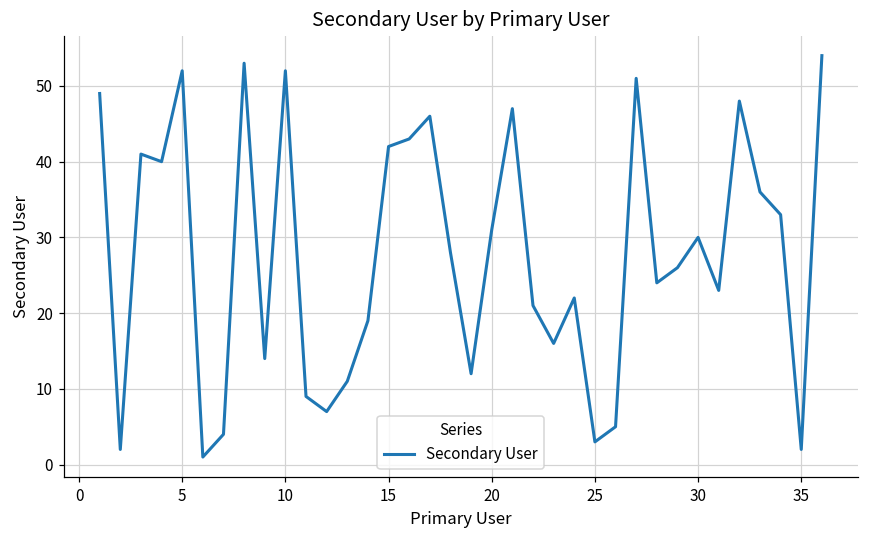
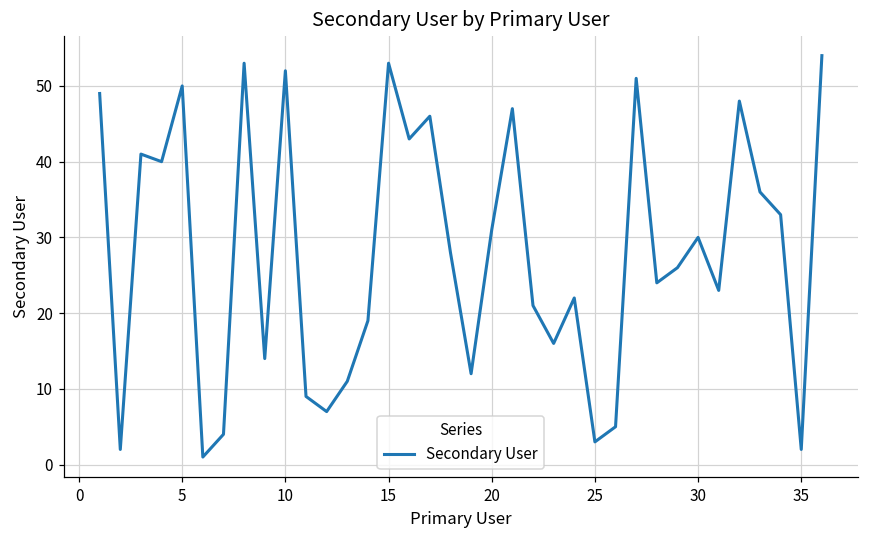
5: 52 -> 50
15: 42 -> 53
